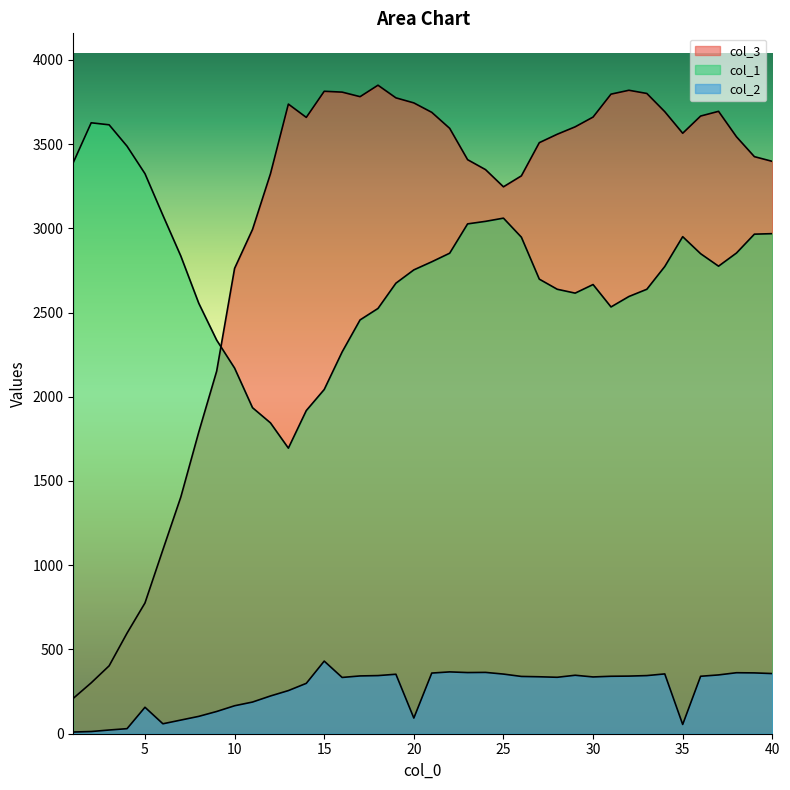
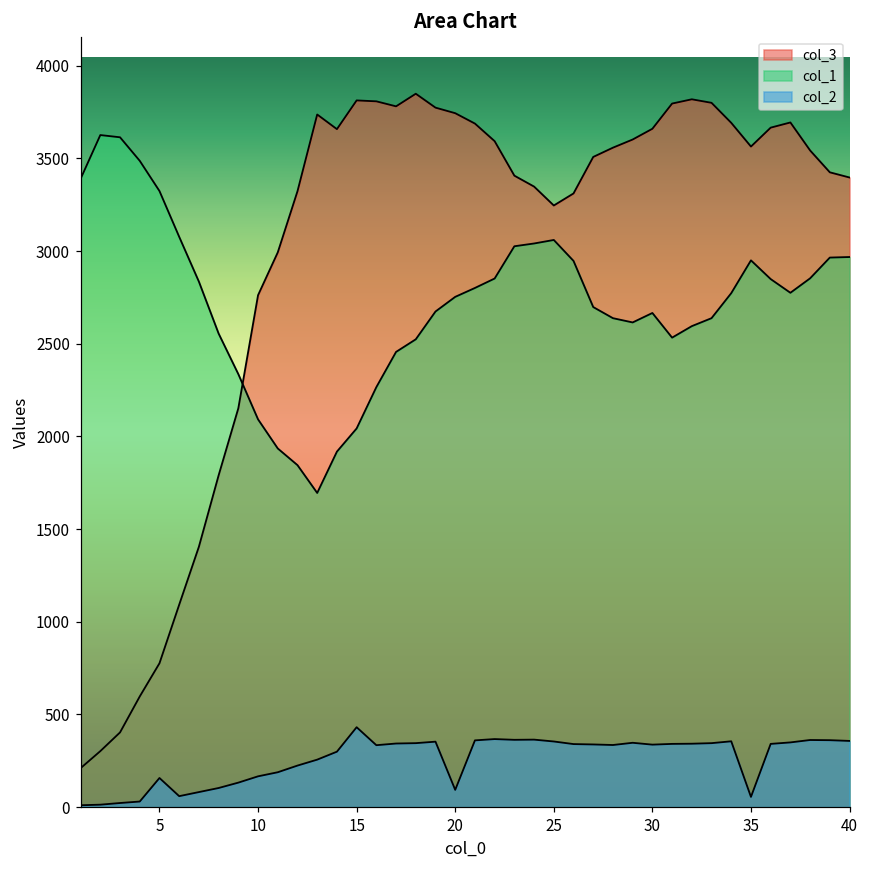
col_1, 10: 2170 -> 2090
